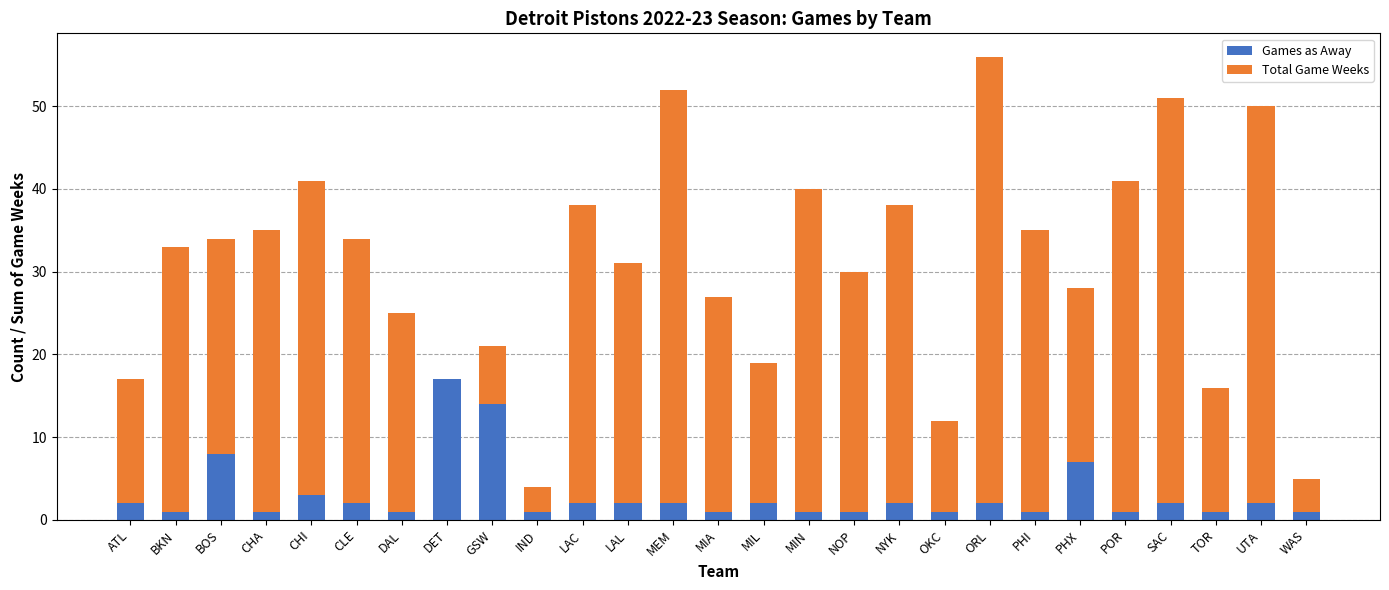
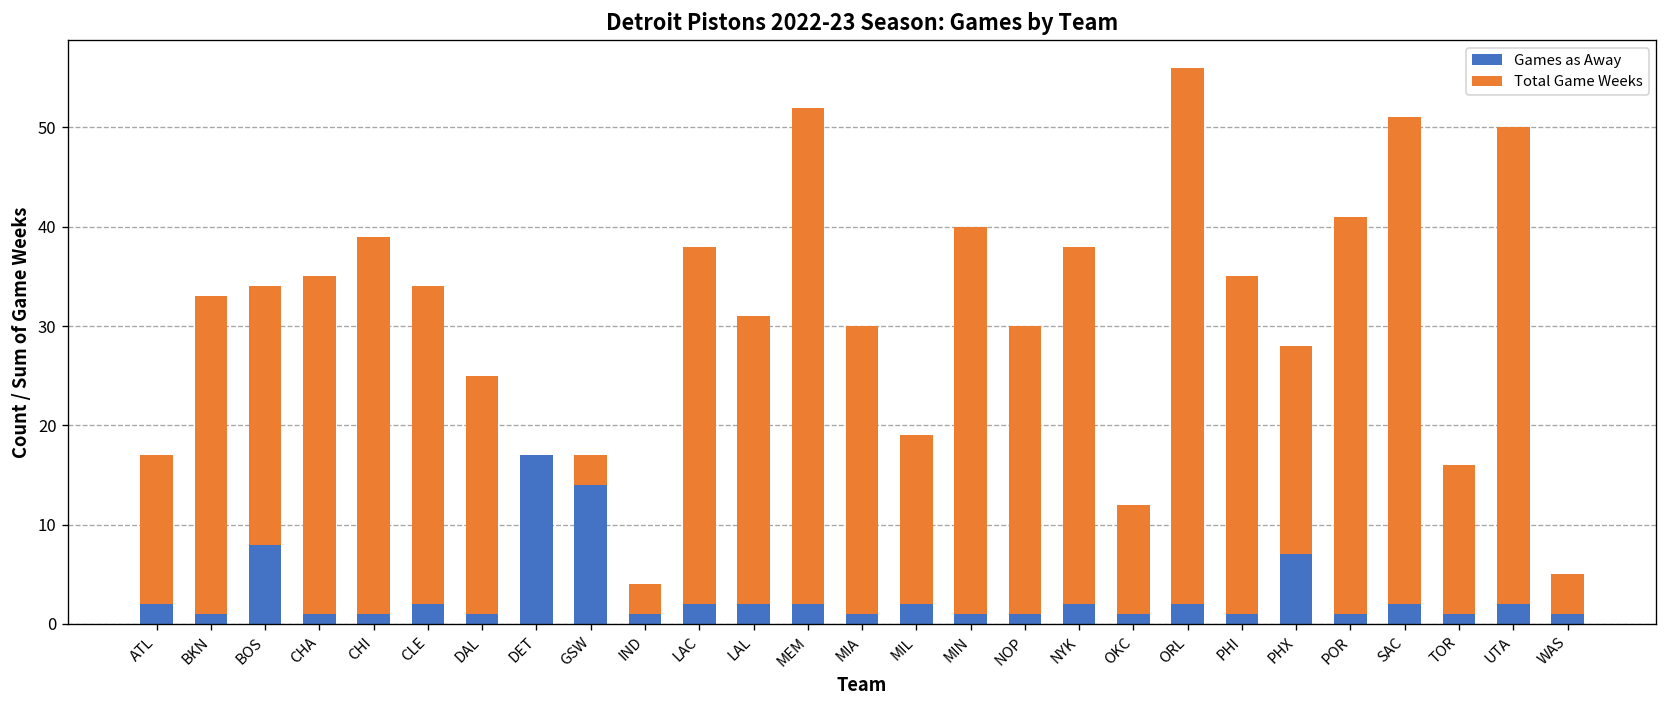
Games as Away, CHI: 3 -> 1
Total Game Weeks, GSW: 7 -> 3
Total Game Weeks, MIA: 26 -> 29
